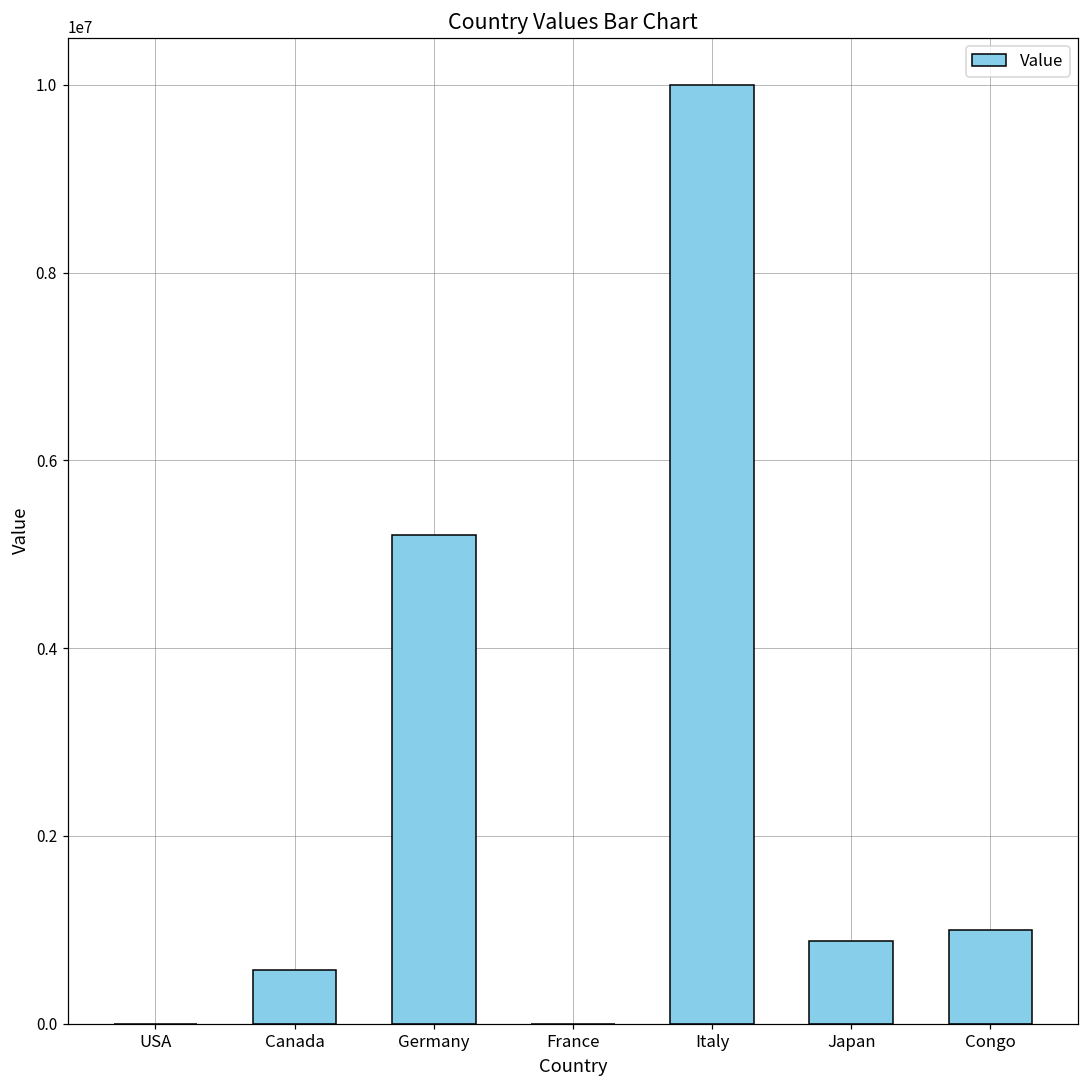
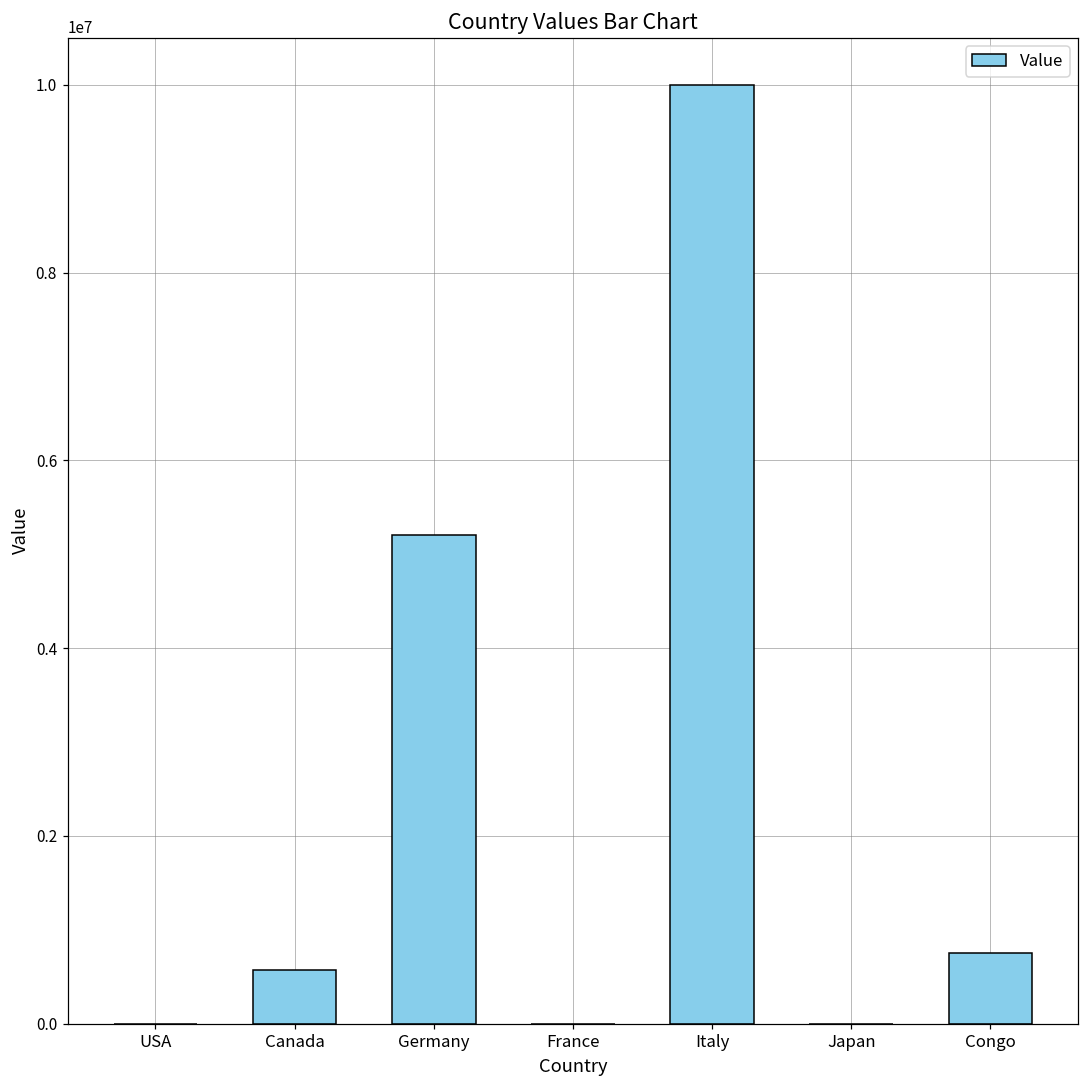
Japan: 900000 -> 0
Congo: 1000000 -> 800000
